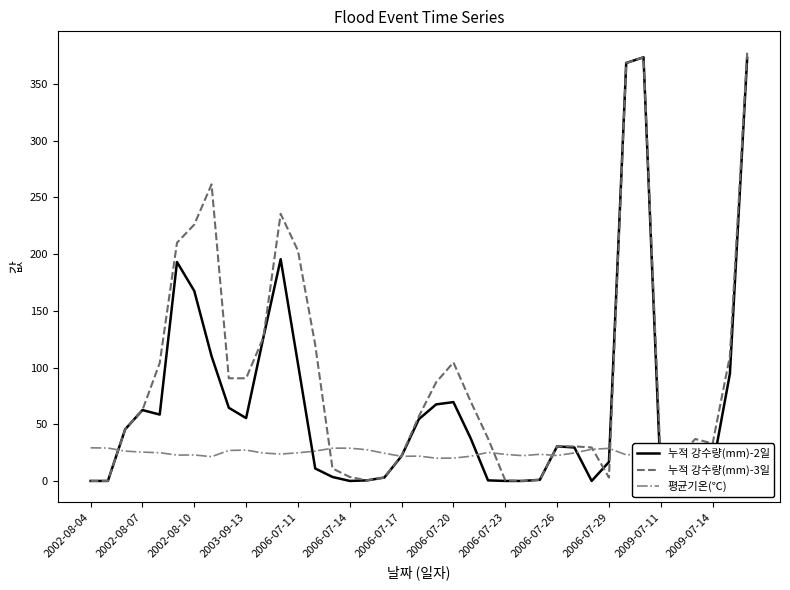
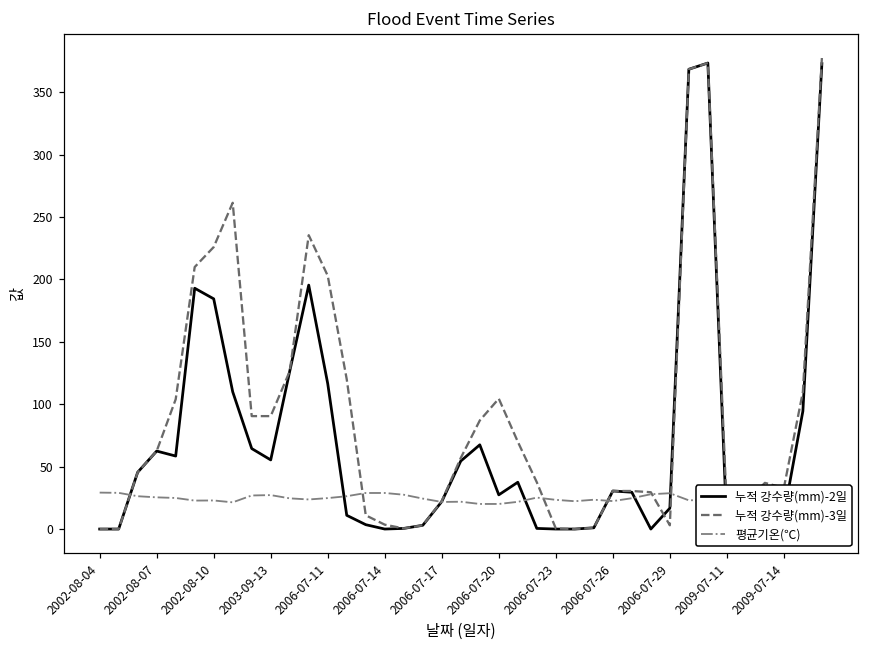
누적 강수량(mm)-2일, 2002-08-10: 168 -> 185
누적 강수량(mm)-2일, 2006-07-11: 103 -> 117
누적 강수량(mm)-2일, 2006-07-20: 70 -> 27
